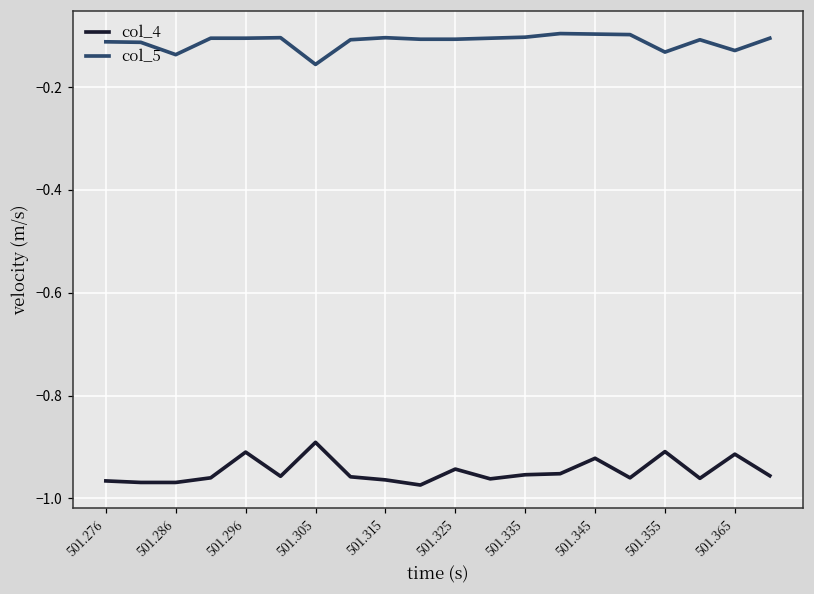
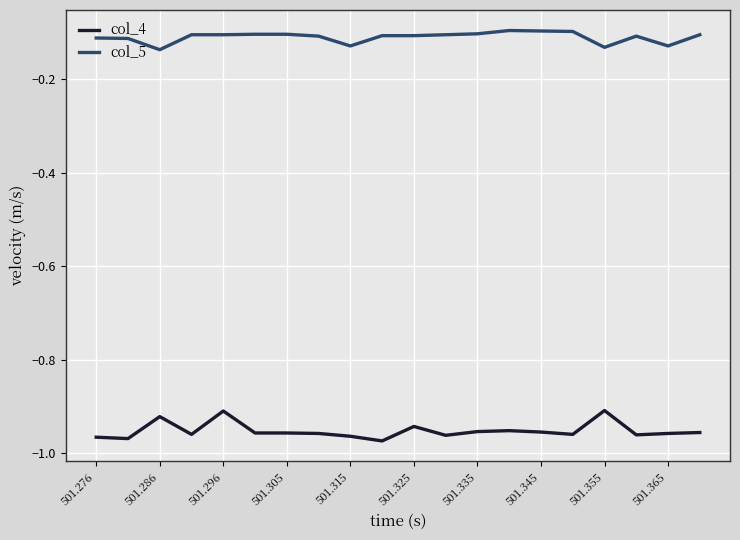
col_4, 501.286: -0.97 -> -0.92
col_4, 501.305: -0.89 -> -0.96
col_5, 501.305: -0.16 -> -0.10
col_5, 501.315: -0.10 -> -0.13
col_4, 501.345: -0.92 -> -0.96
col_4, 501.365: -0.91 -> -0.96
